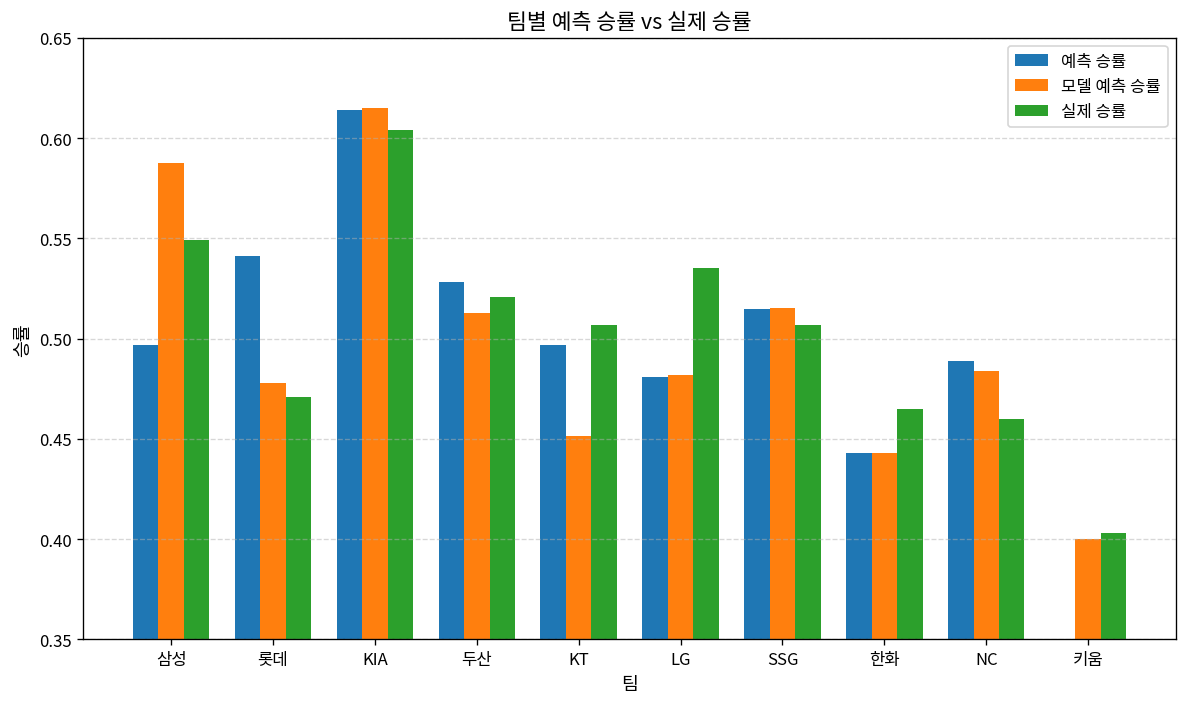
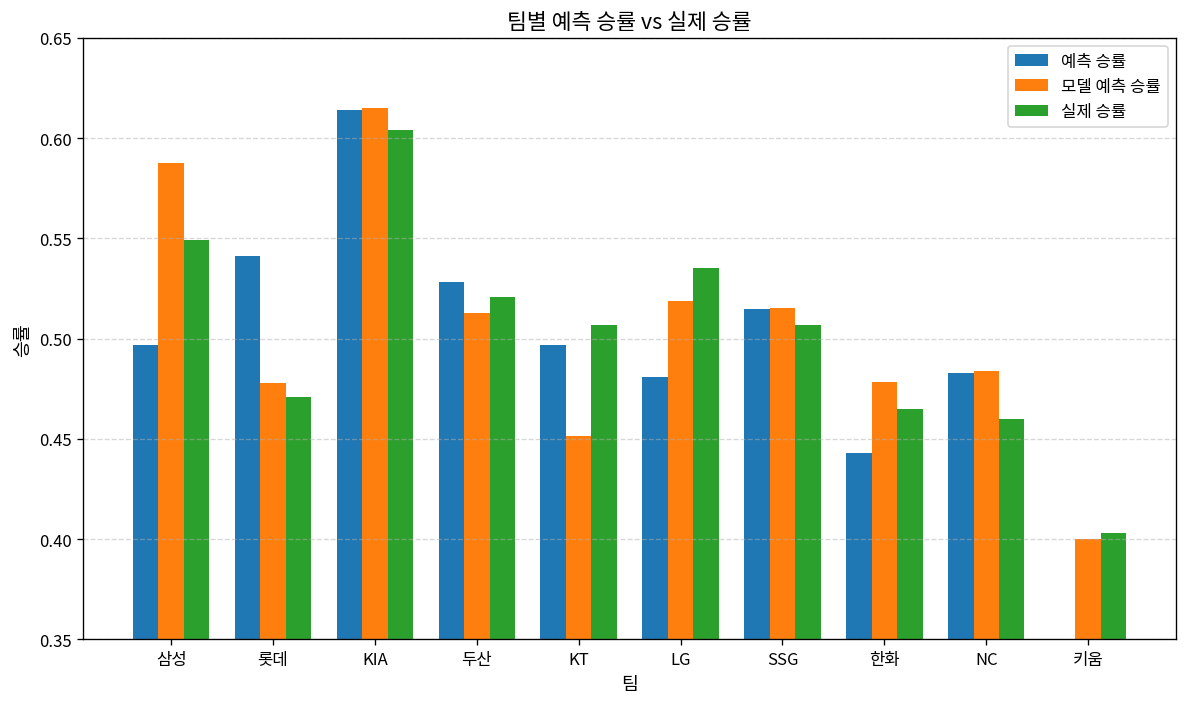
모델 예측 승률, LG: 0.482 -> 0.519
모델 예측 승률, 한화: 0.443 -> 0.478
예측 승률, NC: 0.489 -> 0.483
